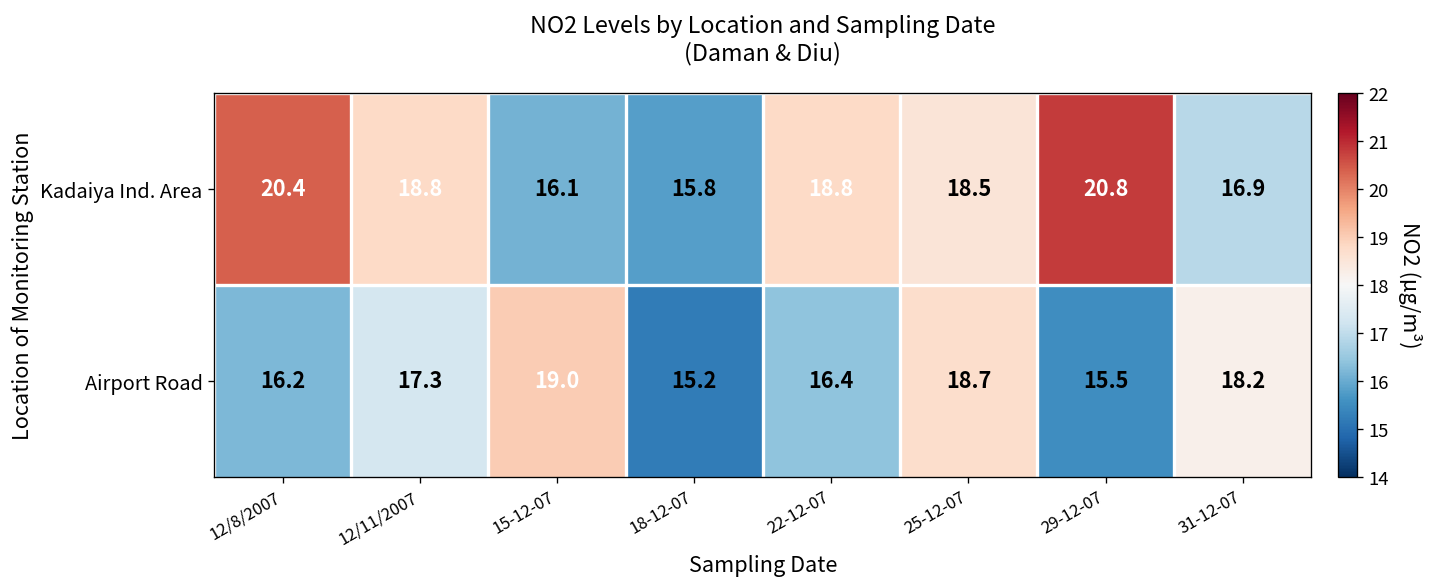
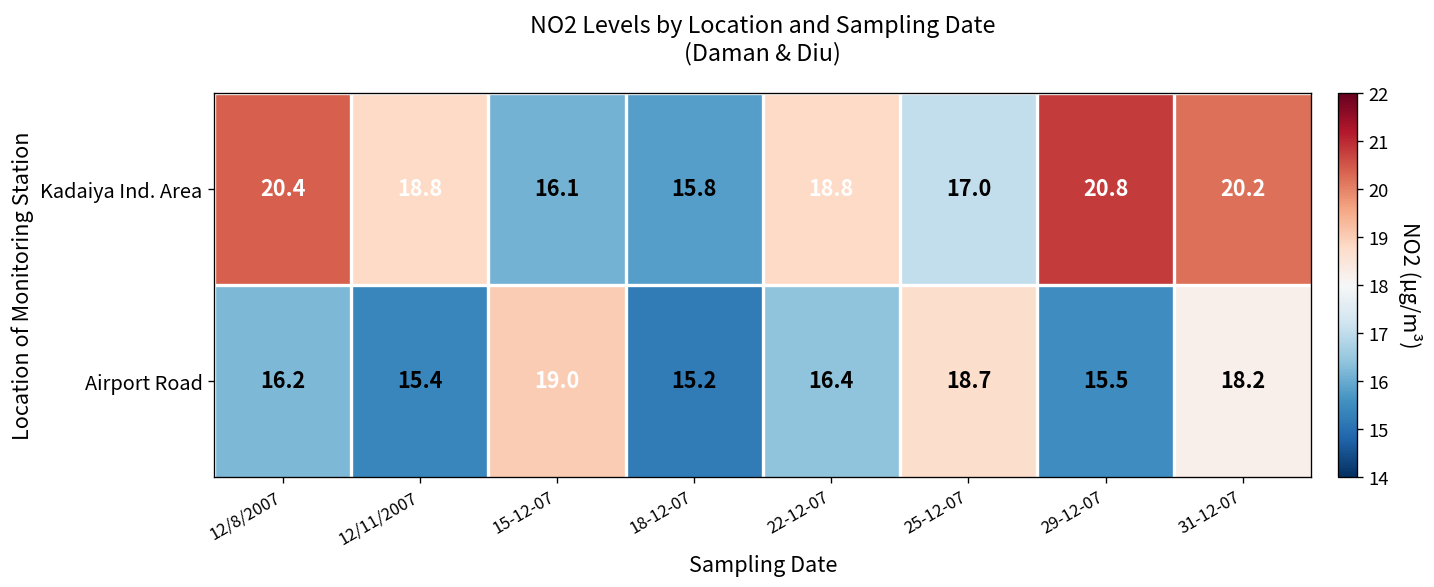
Kadaiya Ind. Area, 25-12-07: 18.5 -> 17.0
Kadaiya Ind. Area, 31-12-07: 16.9 -> 20.2
Airport Road, 12/11/2007: 17.3 -> 15.4
